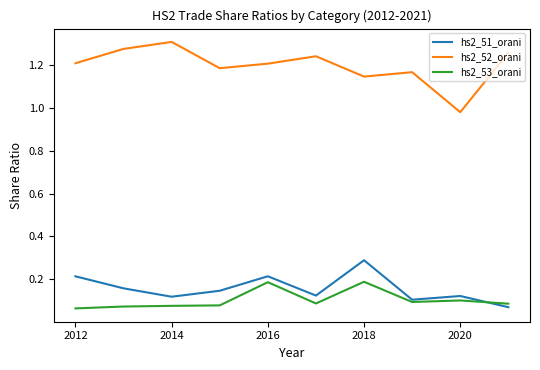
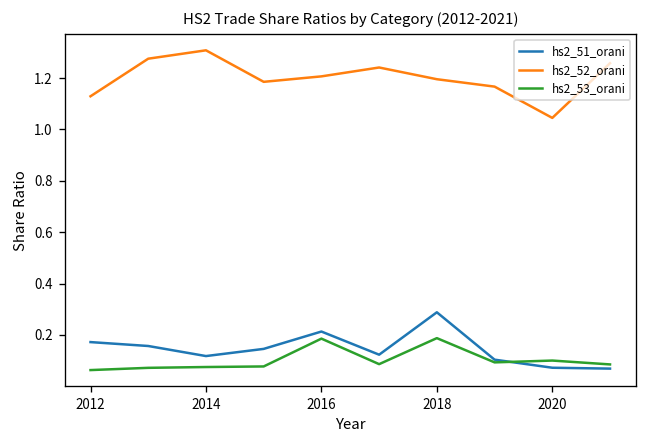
hs2_51_orani, 2012: 0.21 -> 0.17
hs2_52_orani, 2012: 1.21 -> 1.13
hs2_52_orani, 2018: 1.15 -> 1.20
hs2_51_orani, 2020: 0.12 -> 0.07
hs2_52_orani, 2020: 0.98 -> 1.04
